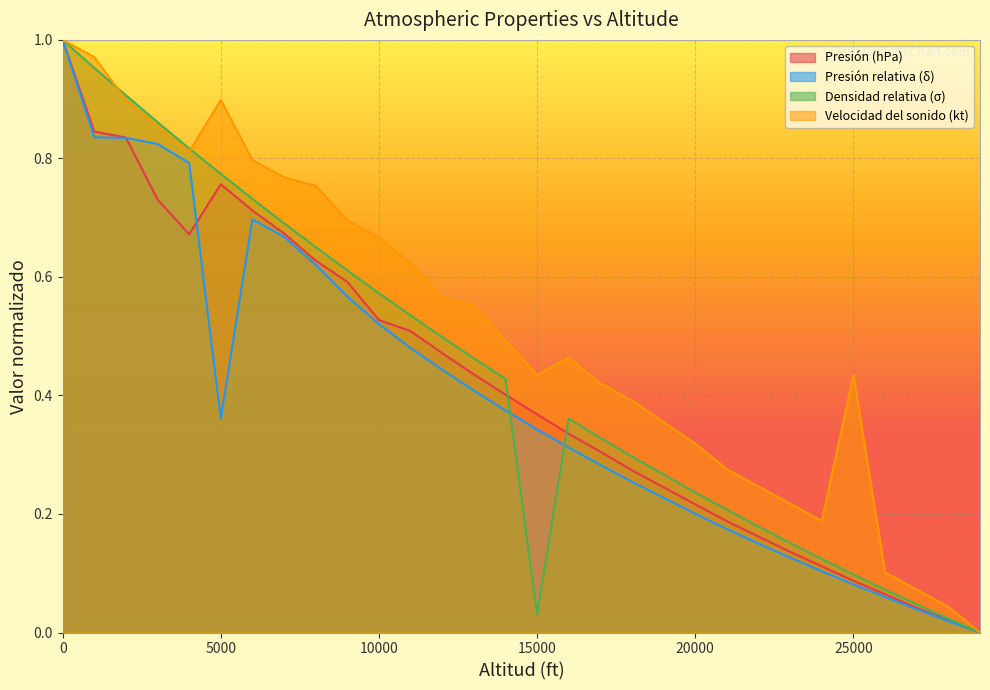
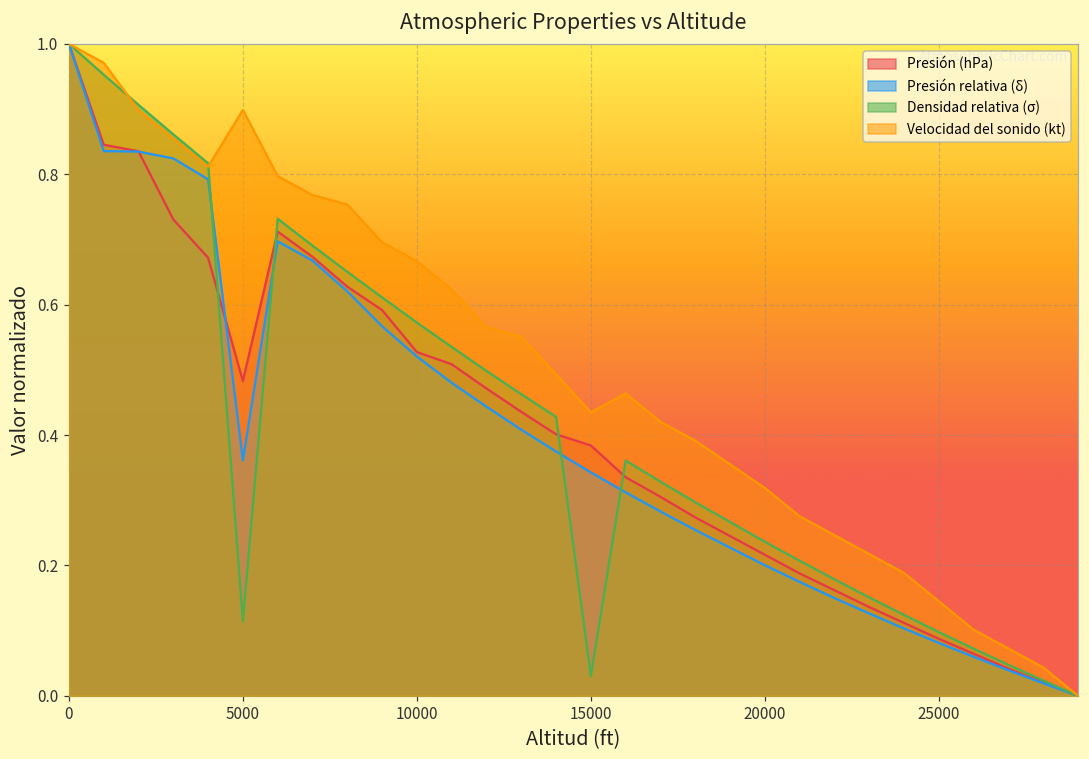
Presión (hPa), 5000: 0.76 -> 0.48
Densidad relativa (σ), 5000: 0.77 -> 0.11
Presión (hPa), 15000: 0.37 -> 0.38
Velocidad del sonido (kt), 25000: 0.43 -> 0.14
